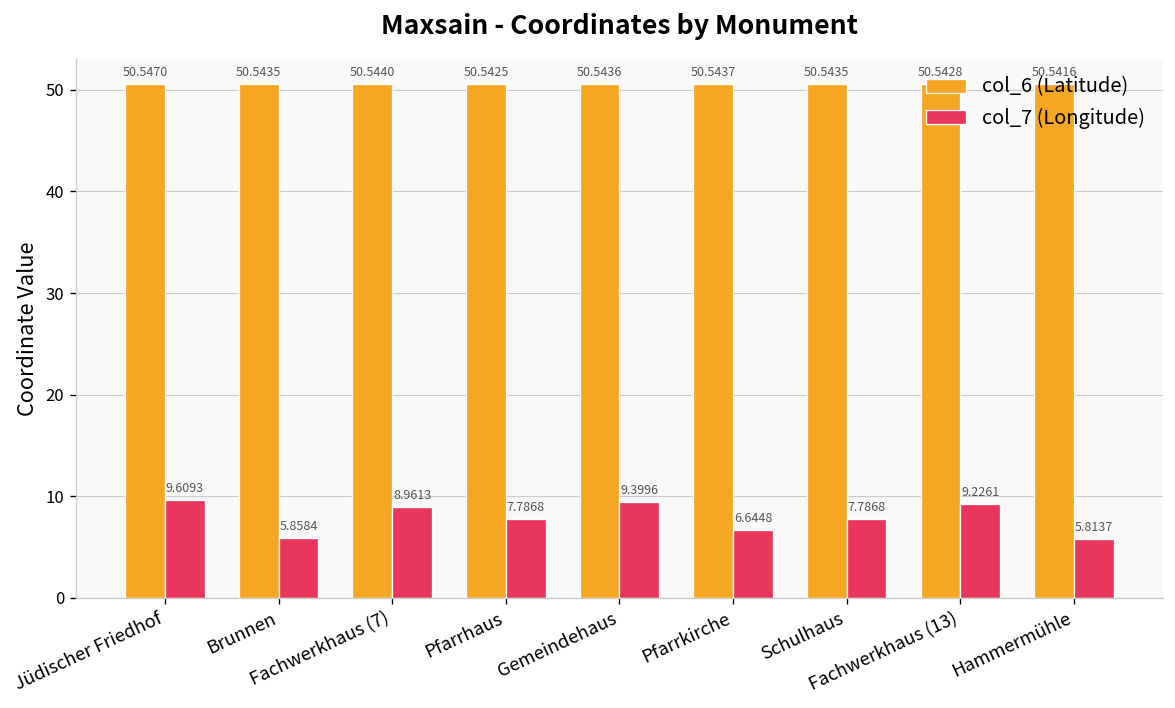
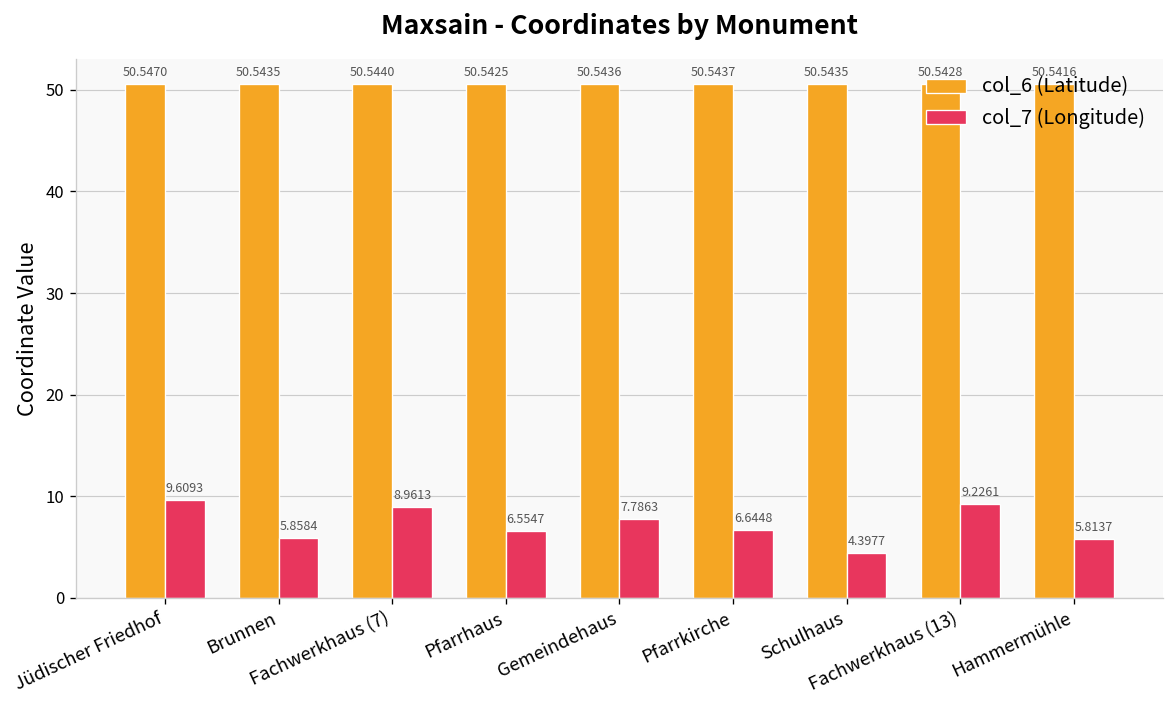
col_7 (Longitude), Pfarrhaus: 7.7868 -> 6.5547
col_7 (Longitude), Gemeindehaus: 9.3996 -> 7.7863
col_7 (Longitude), Schulhaus: 7.7868 -> 4.3977
